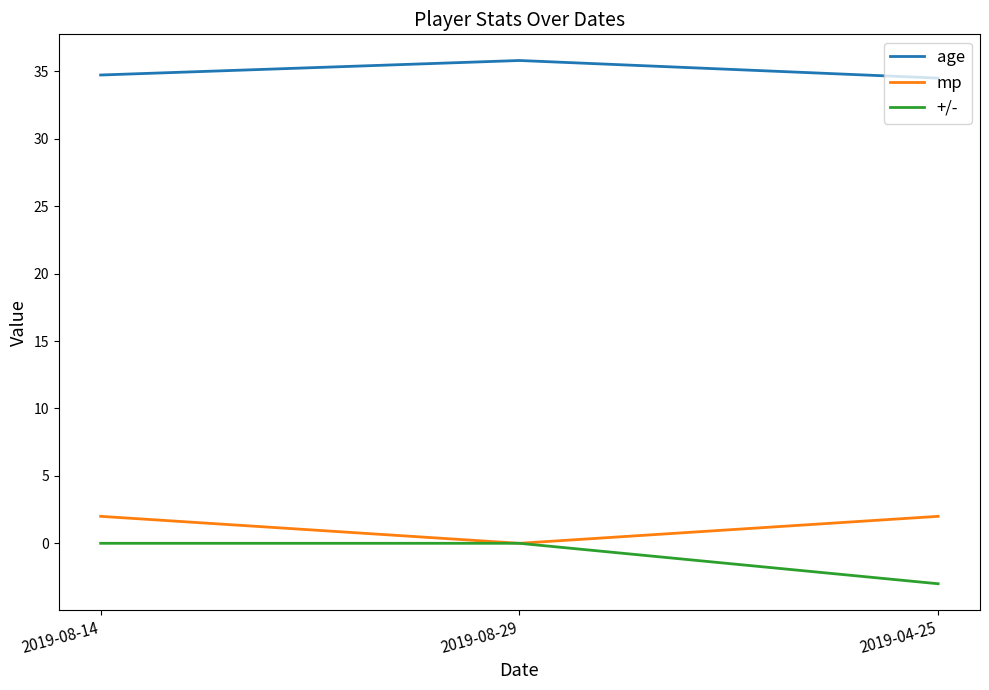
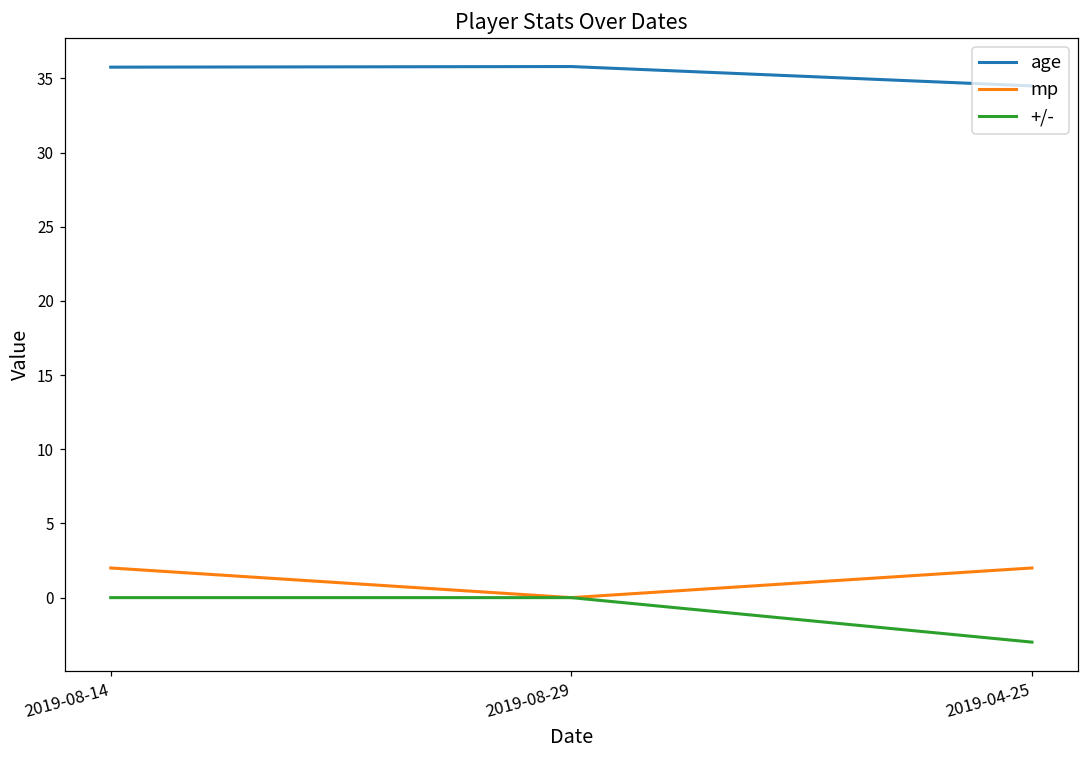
age, 2019-08-14: 34.7 -> 35.8
